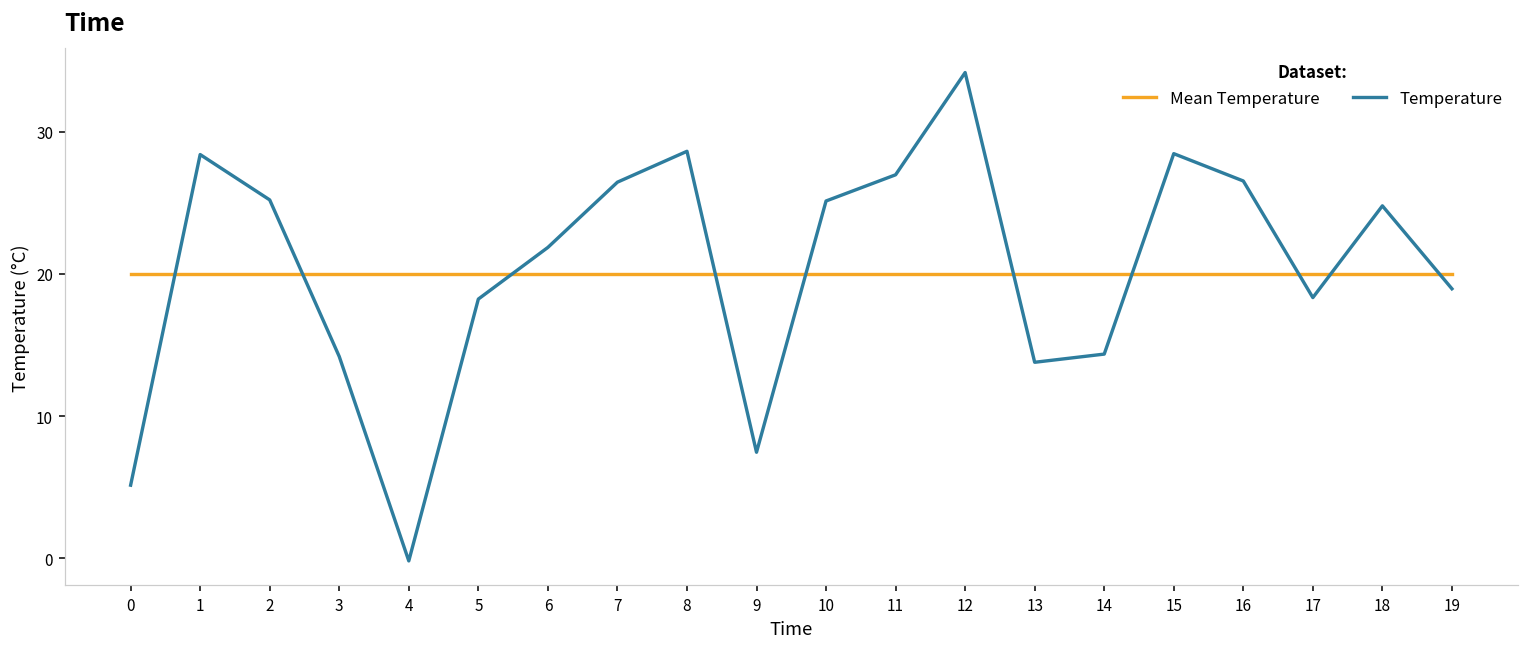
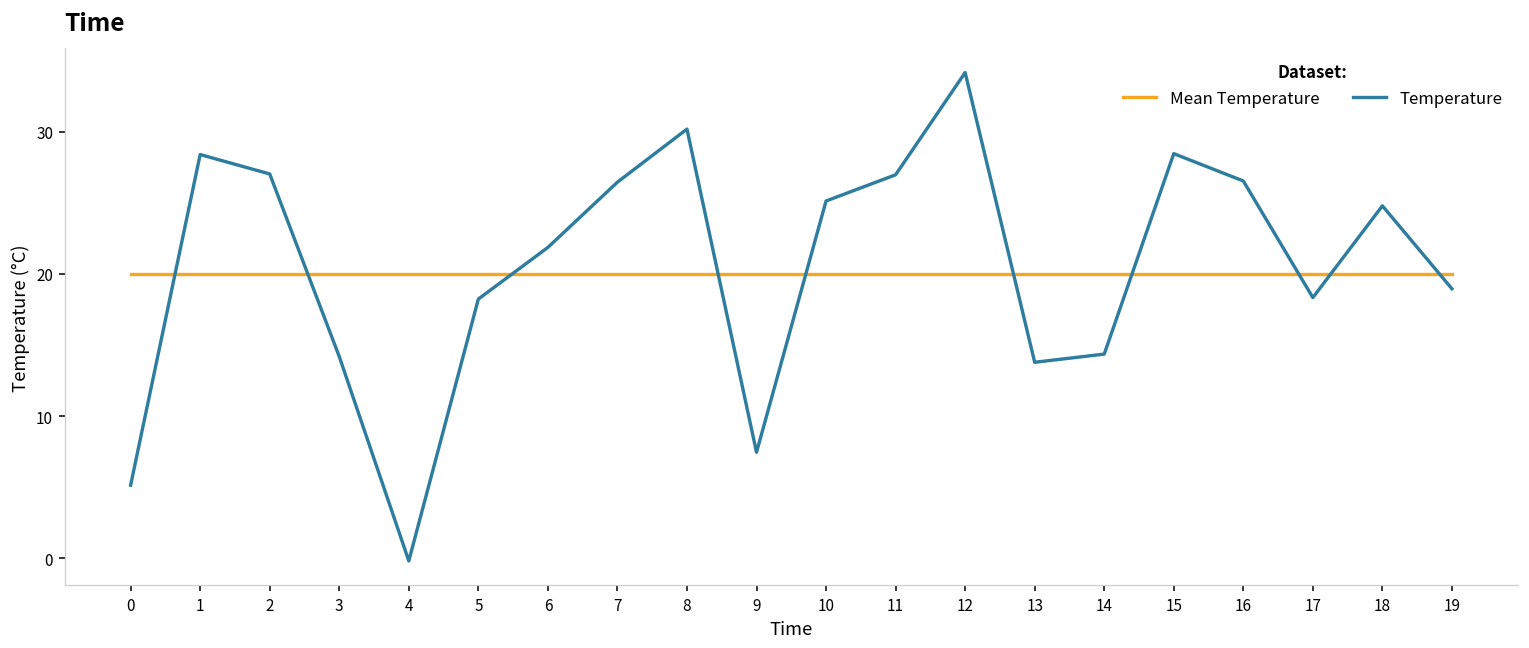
Temperature, 2: 25.2 -> 27.0
Temperature, 8: 28.6 -> 30.2
